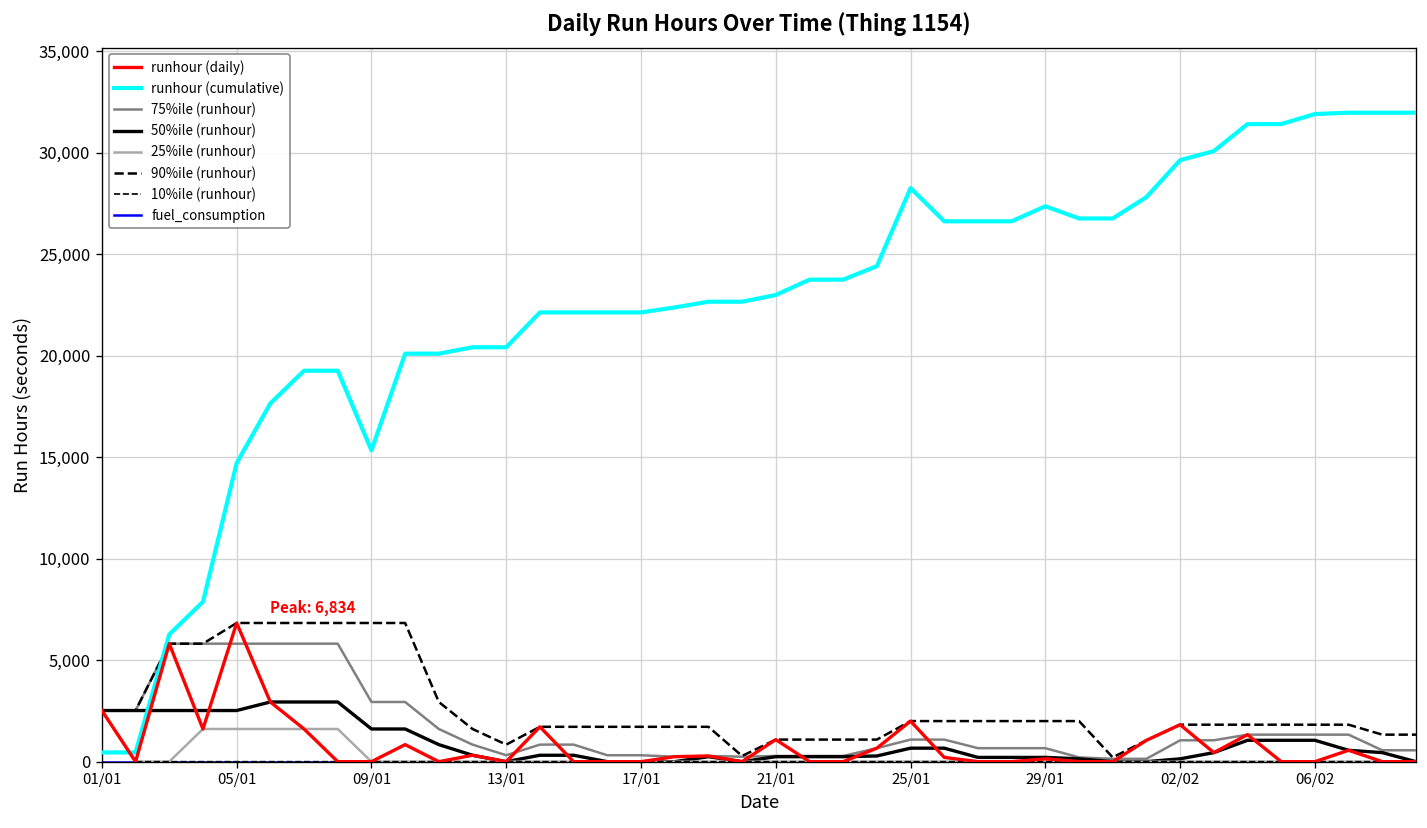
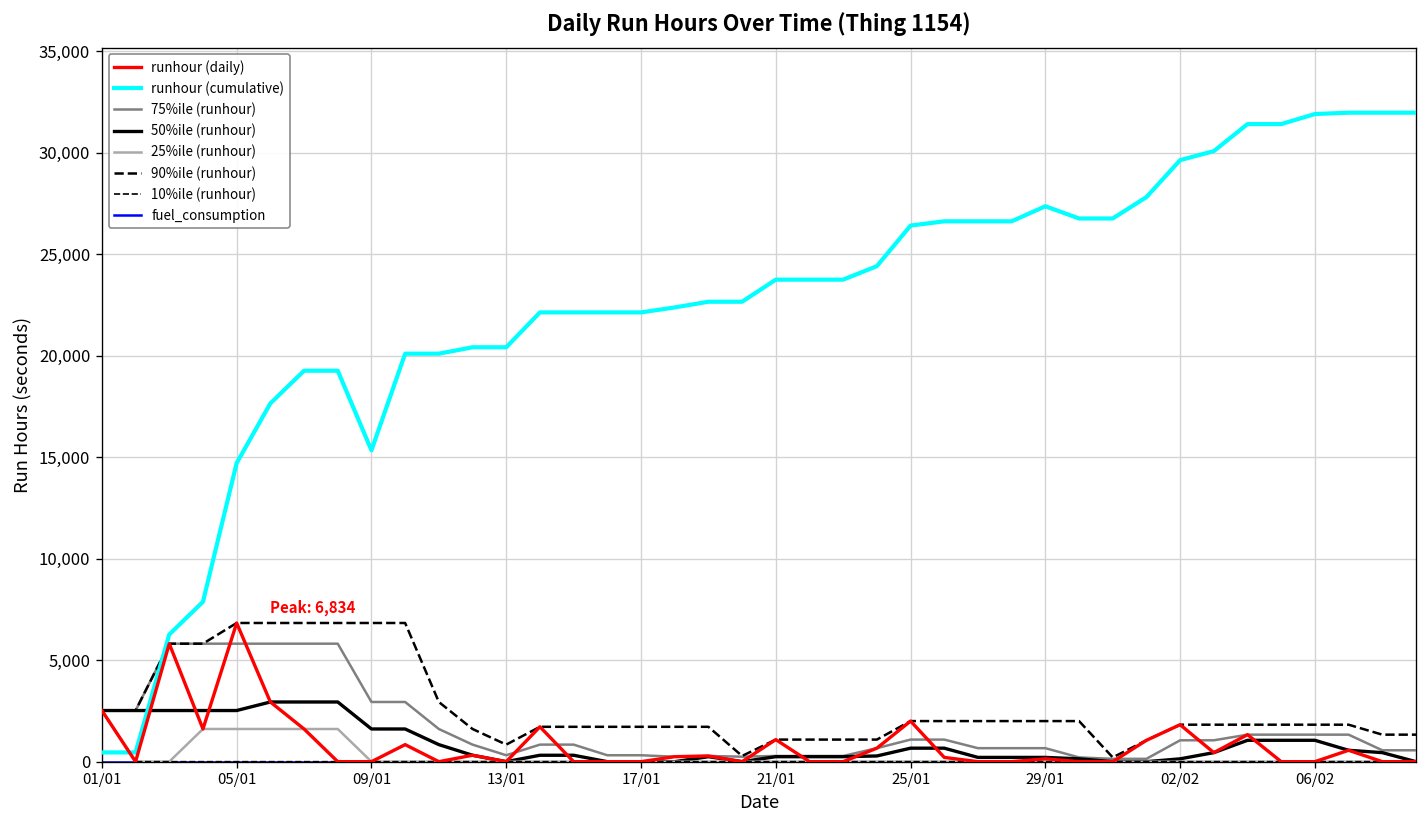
runhour (cumulative), 21/01: 23,000 -> 23,800
runhour (cumulative), 25/01: 28,300 -> 26,400
